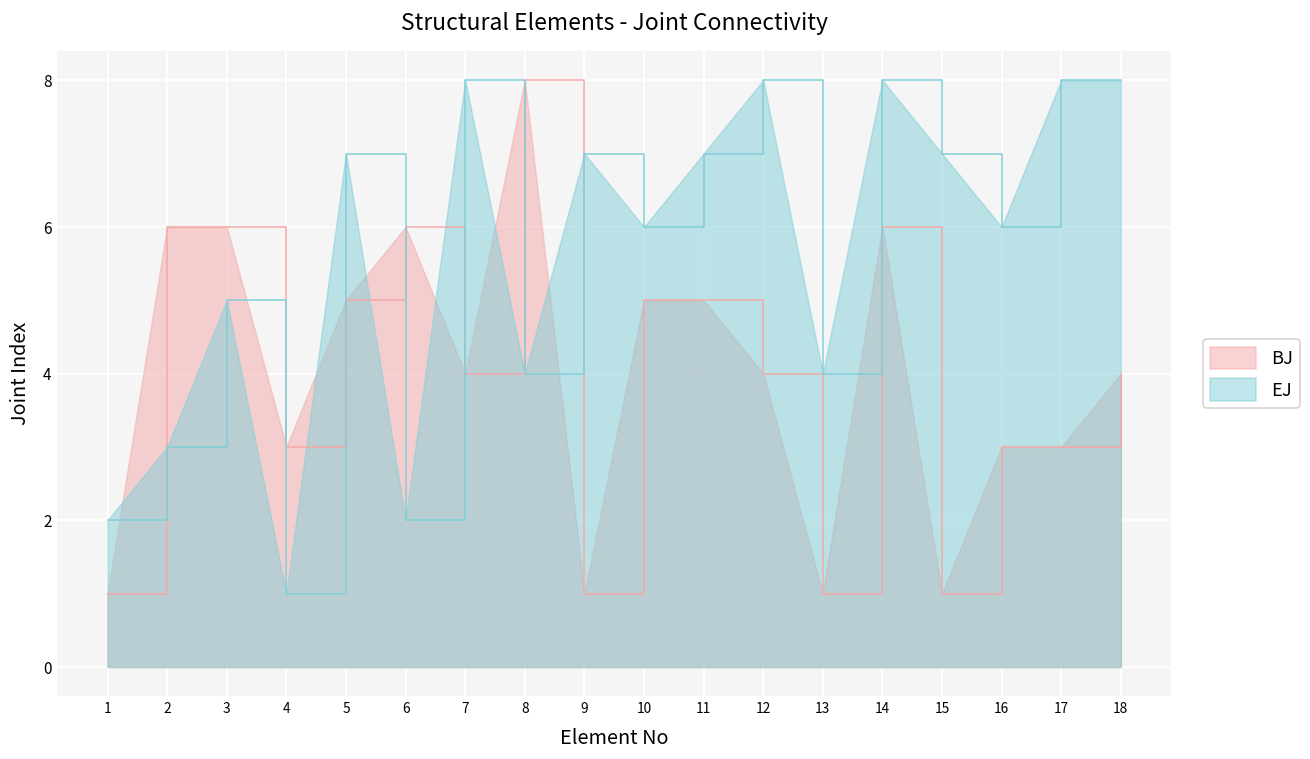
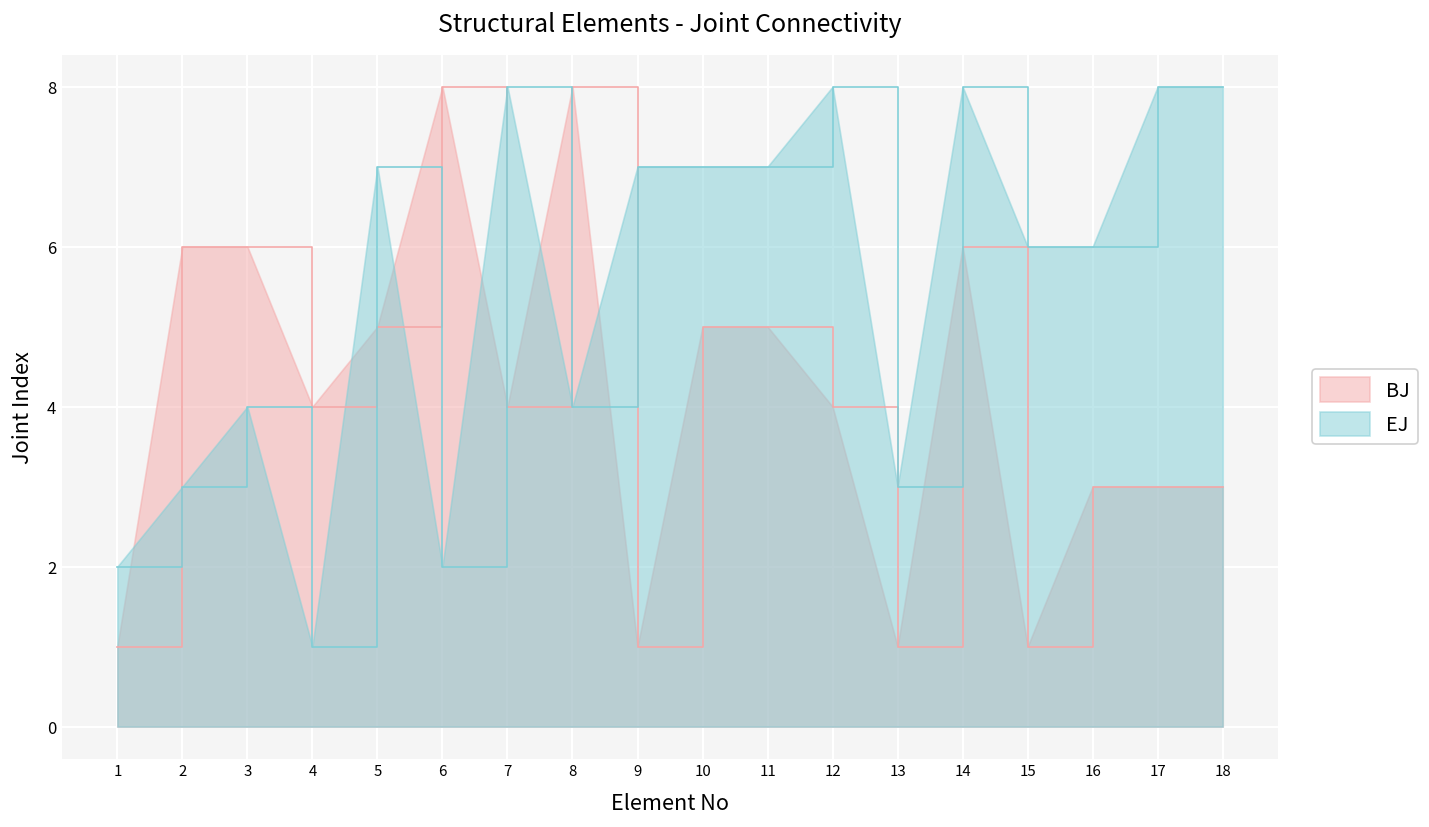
EJ, 3: 5 -> 4
BJ, 4: 3 -> 4
BJ, 6: 6 -> 8
EJ, 10: 6 -> 7
EJ, 13: 4 -> 3
EJ, 15: 7 -> 6
BJ, 18: 4 -> 3
